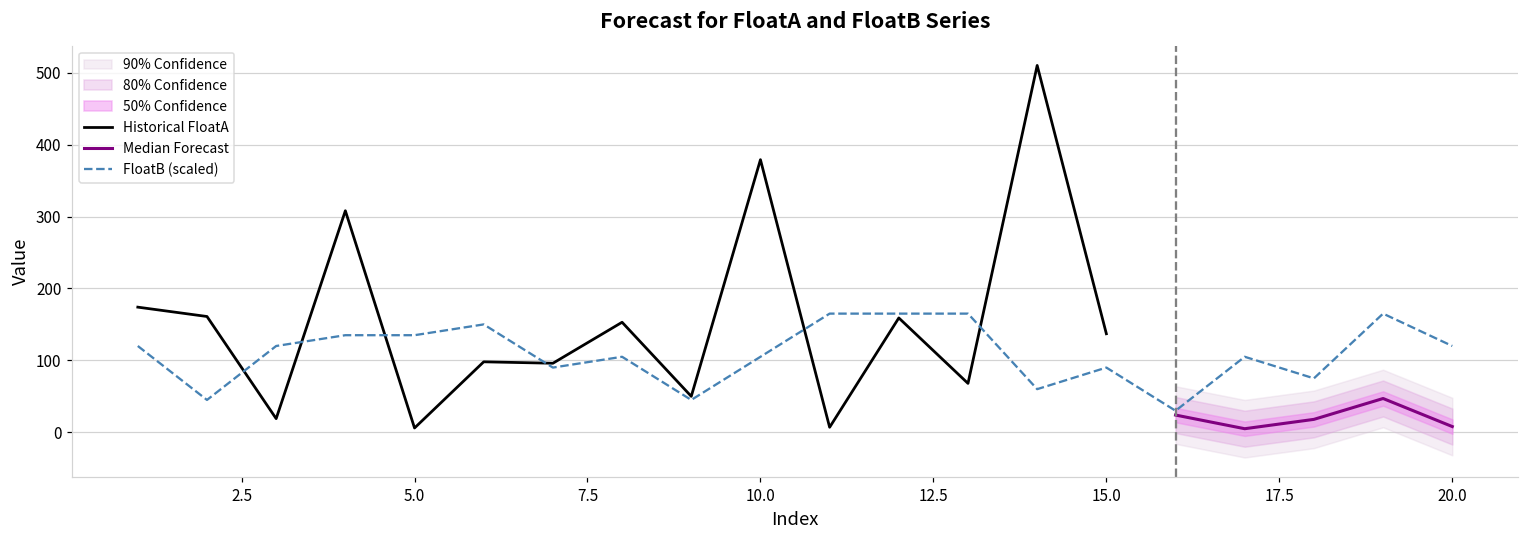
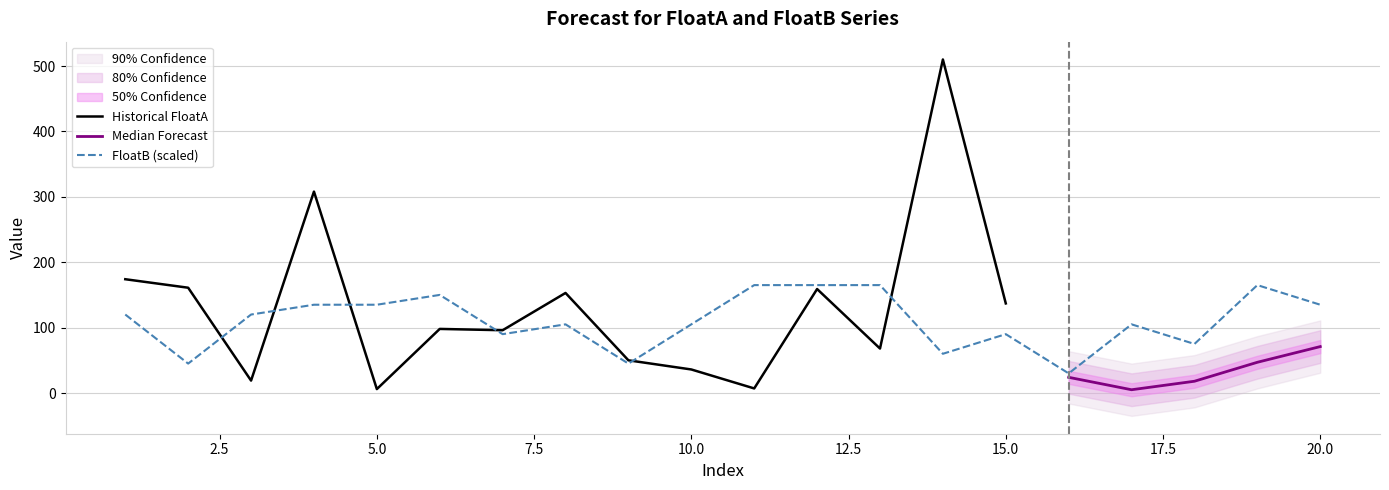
Historical FloatA, 10.0: 380 -> 40
Median Forecast, 20.0: 10 -> 70
FloatB (scaled), 20.0: 120 -> 140
